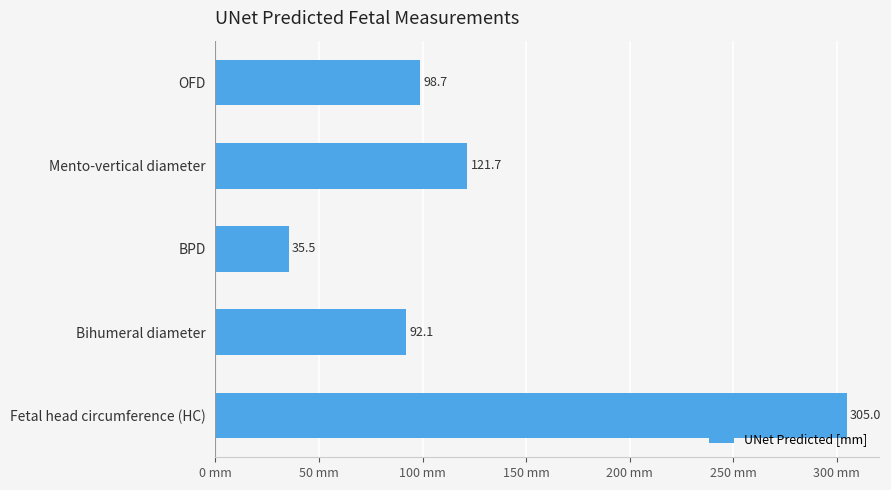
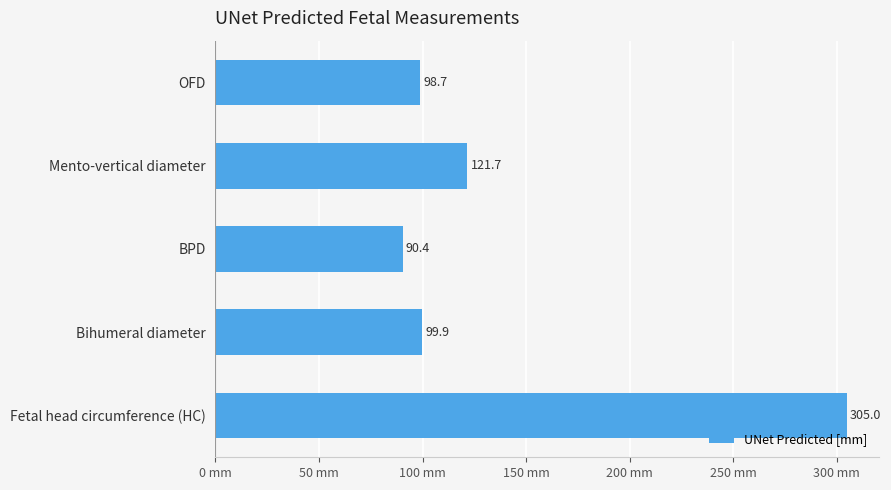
BPD: 35.5 -> 90.4
Bihumeral diameter: 92.1 -> 99.9
